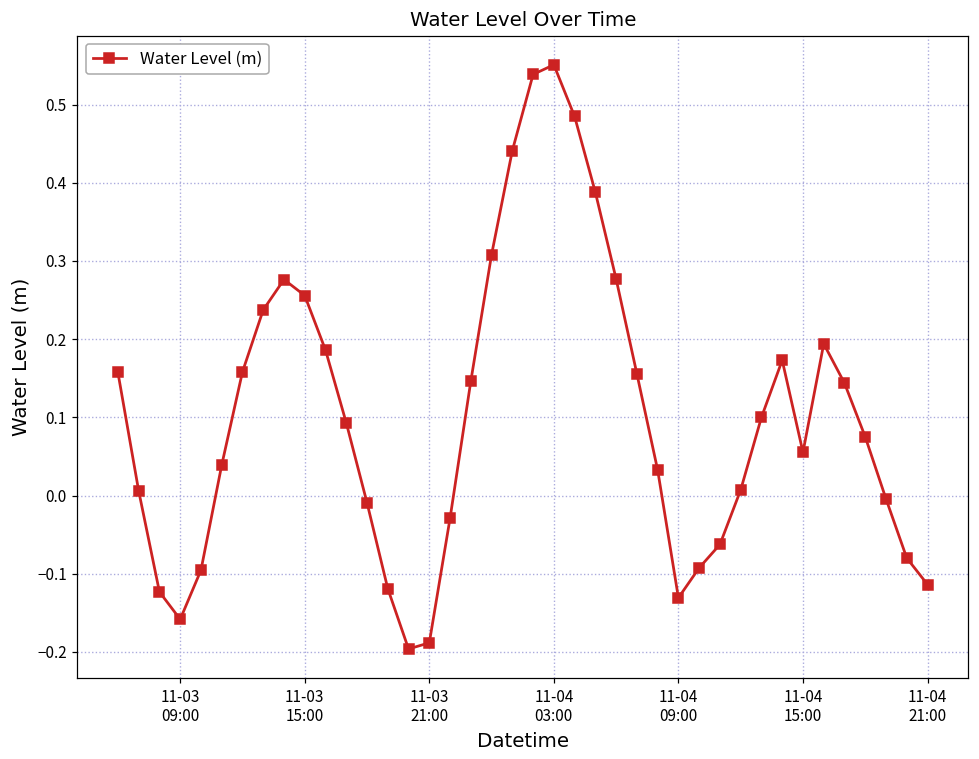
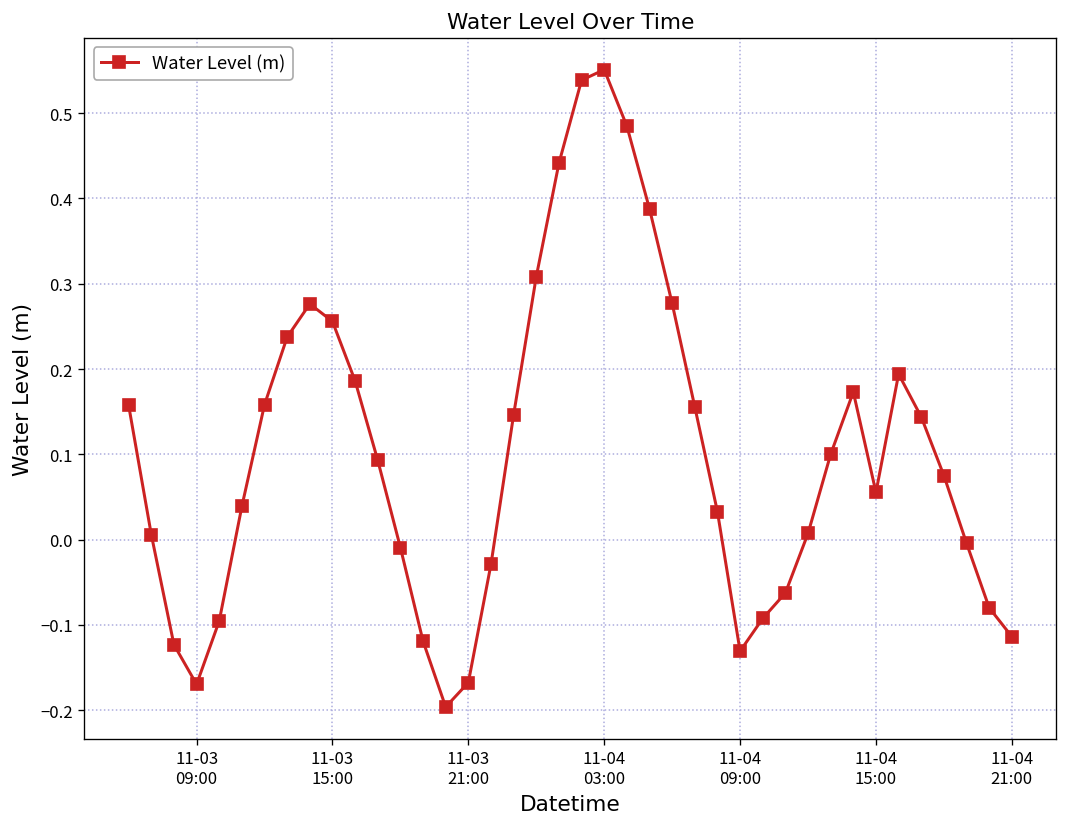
11-03 09:00: -0.16 -> -0.17
11-03 21:00: -0.19 -> -0.17
